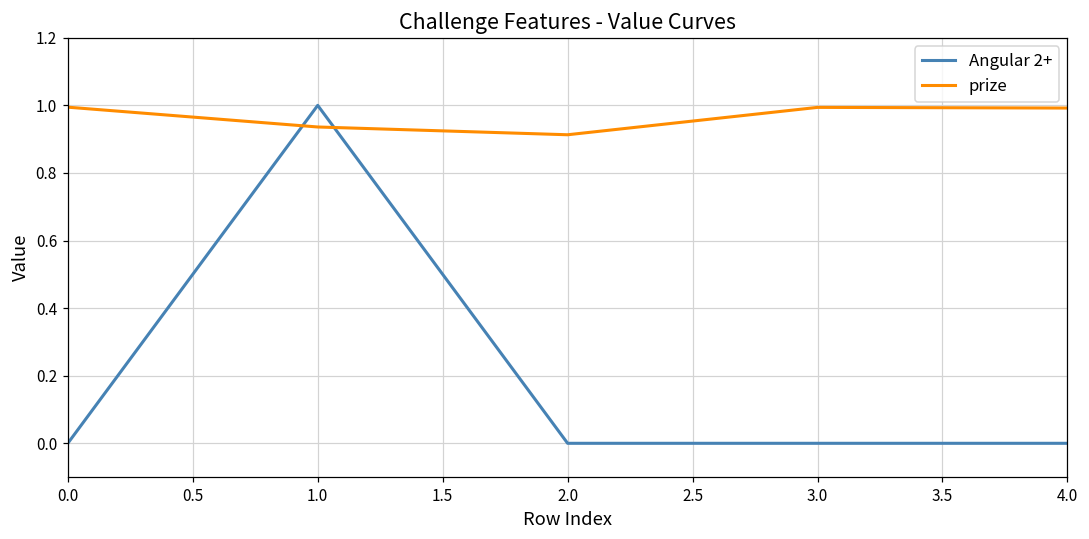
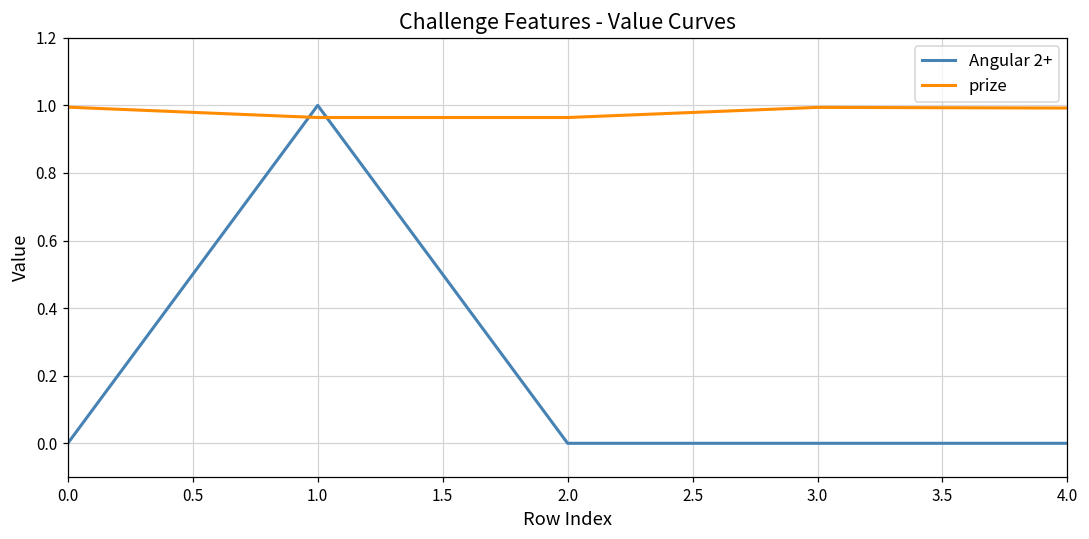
prize, 1.0: 0.94 -> 0.96
prize, 2.0: 0.91 -> 0.96
